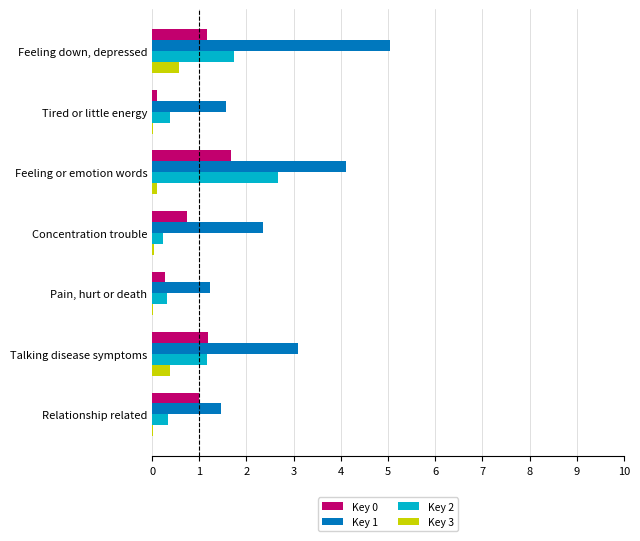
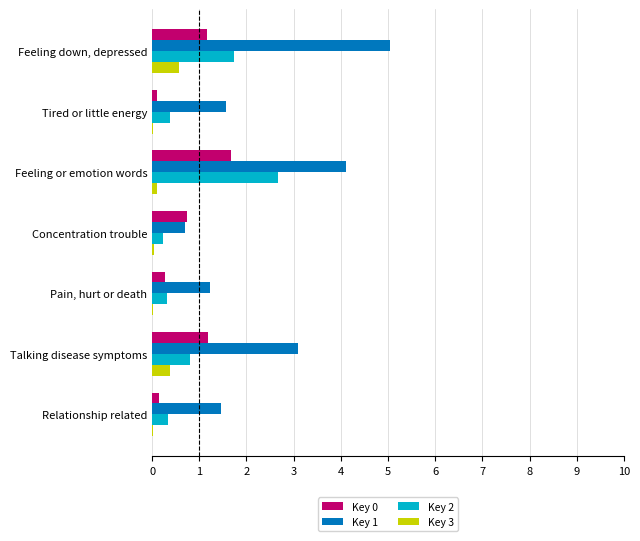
Key 1, Concentration trouble: 2.4 -> 0.7
Key 2, Talking disease symptoms: 1.2 -> 0.8
Key 0, Relationship related: 1.0 -> 0.1
